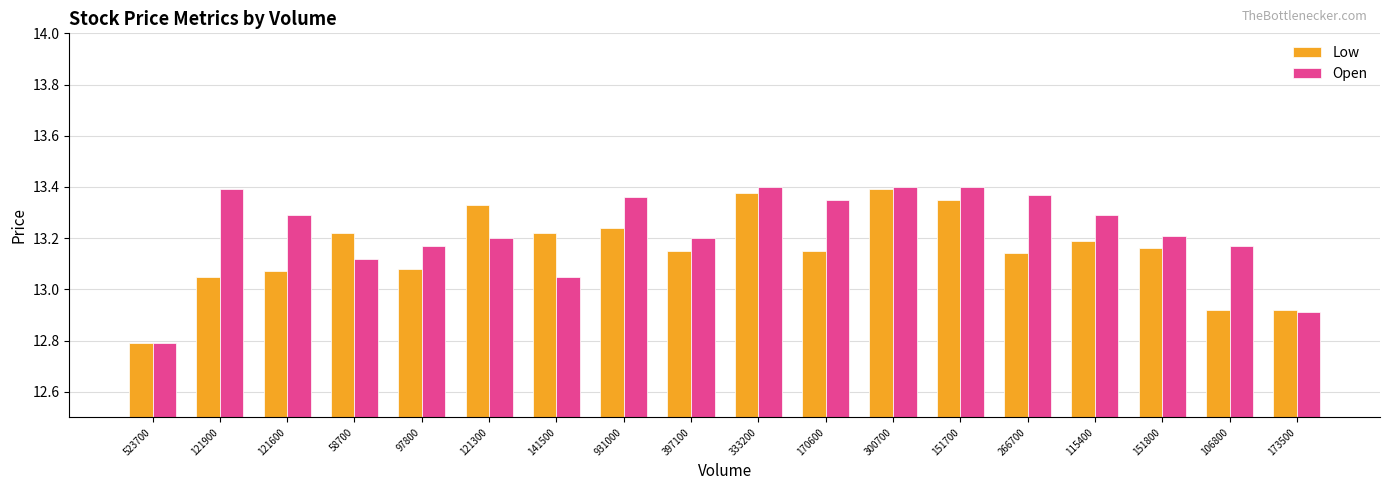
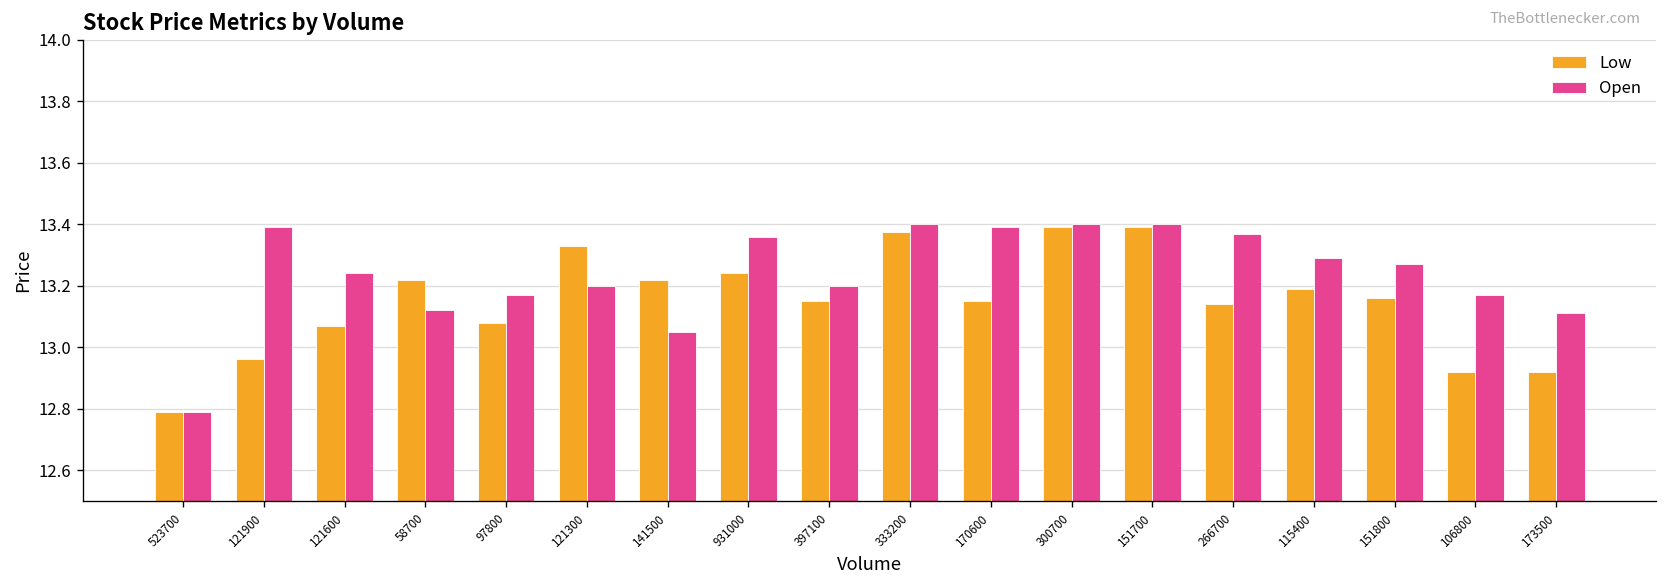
Low, 121900: 13.05 -> 12.96
Open, 121600: 13.29 -> 13.24
Open, 170600: 13.35 -> 13.39
Low, 151700: 13.35 -> 13.39
Open, 151800: 13.21 -> 13.27
Open, 173500: 12.91 -> 13.11
